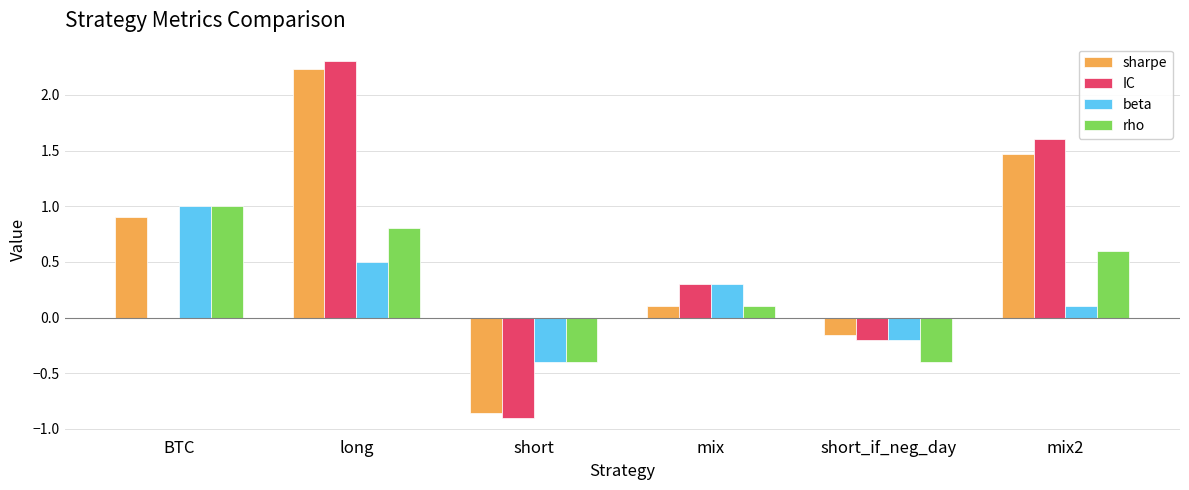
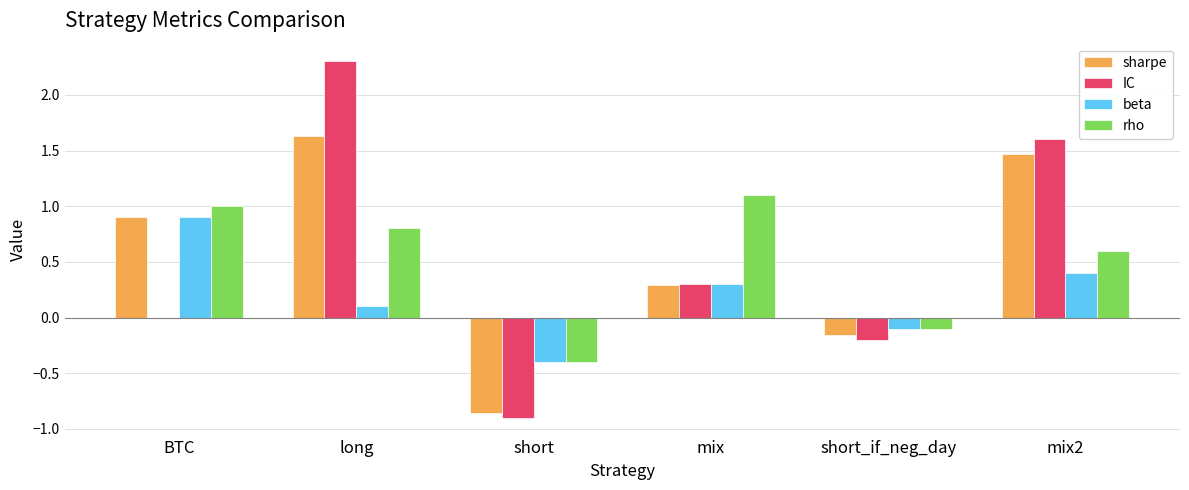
beta, BTC: 1.0 -> 0.9
sharpe, long: 2.23 -> 1.63
beta, long: 0.5 -> 0.1
sharpe, mix: 0.10 -> 0.29
rho, mix: 0.1 -> 1.1
beta, short_if_neg_day: -0.2 -> -0.1
rho, short_if_neg_day: -0.4 -> -0.1
beta, mix2: 0.1 -> 0.4
